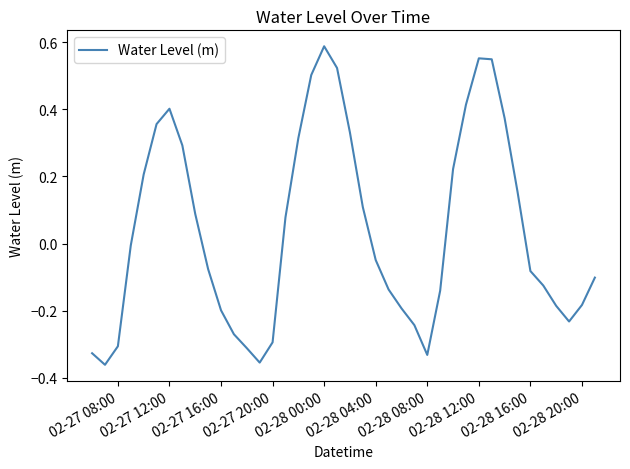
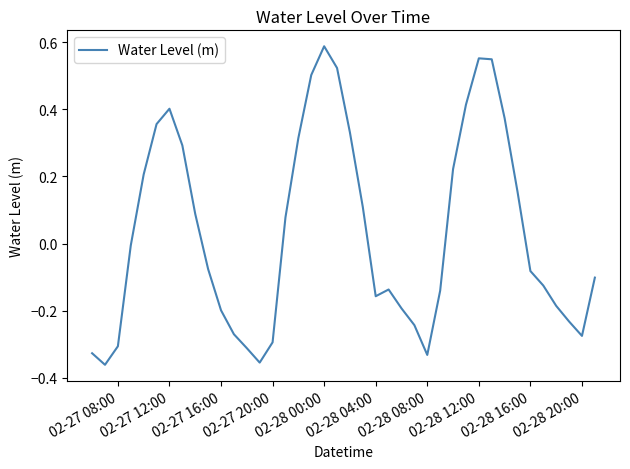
02-28 04:00: -0.05 -> -0.16
02-28 20:00: -0.18 -> -0.27
